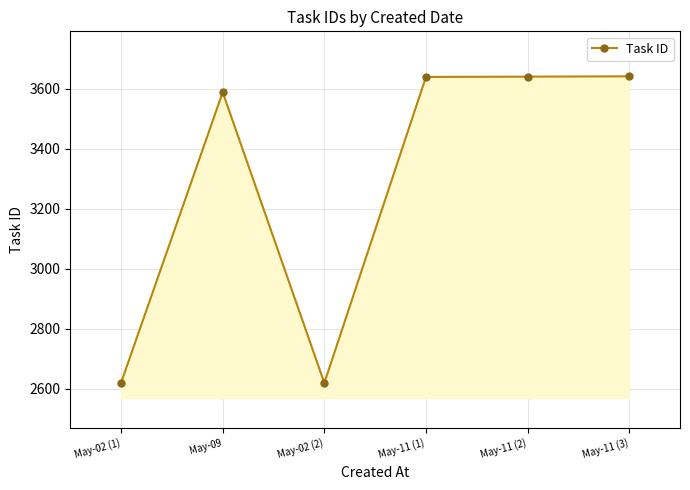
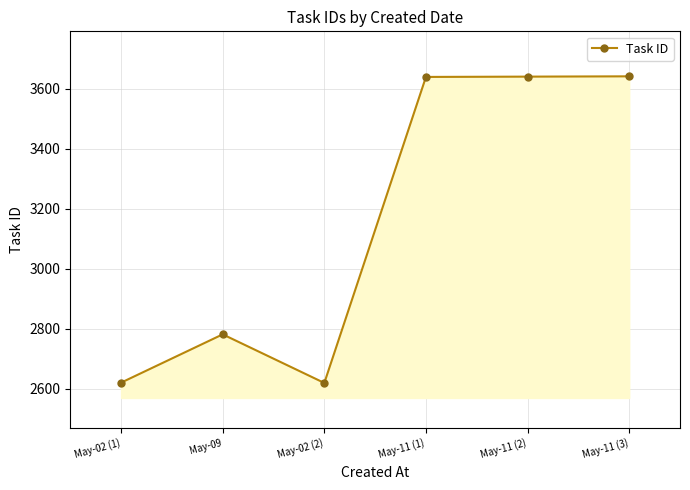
May-09: 3590 -> 2780
